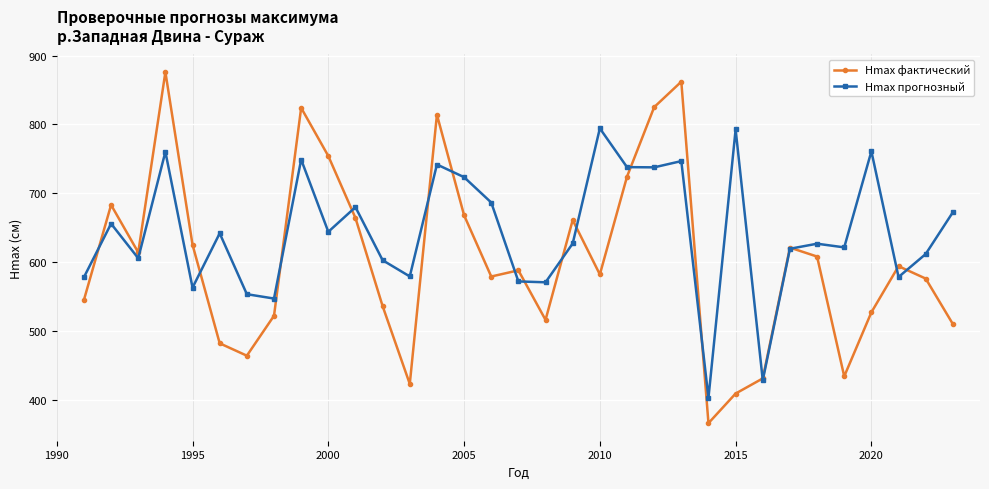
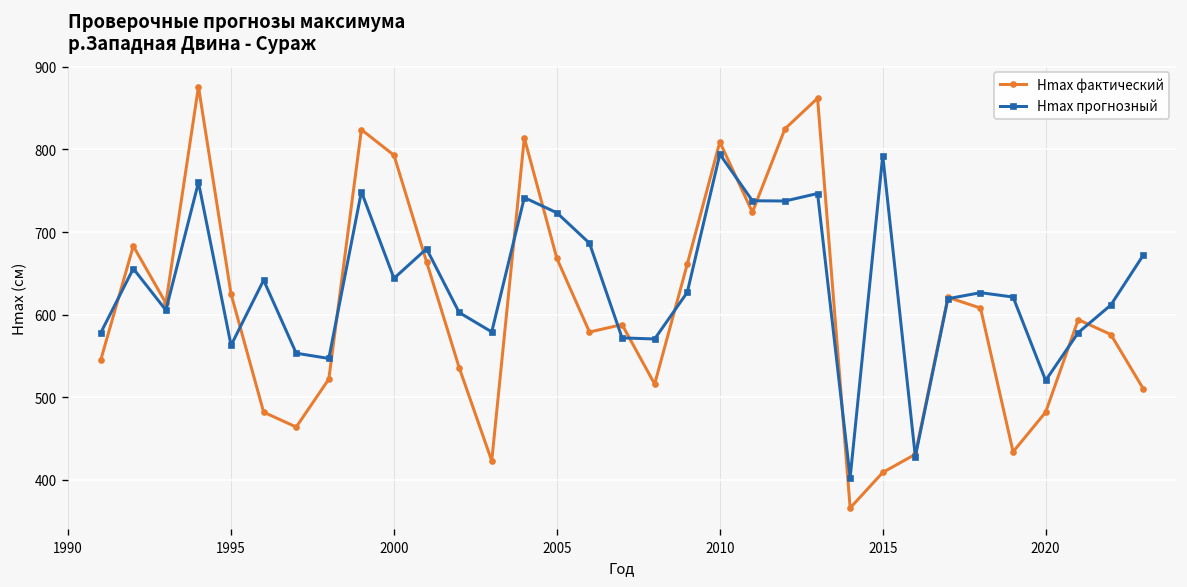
Hmax фактический, 2000: 750 -> 790
Hmax фактический, 2010: 580 -> 810
Hmax фактический, 2020: 530 -> 480
Hmax прогнозный, 2020: 760 -> 520
